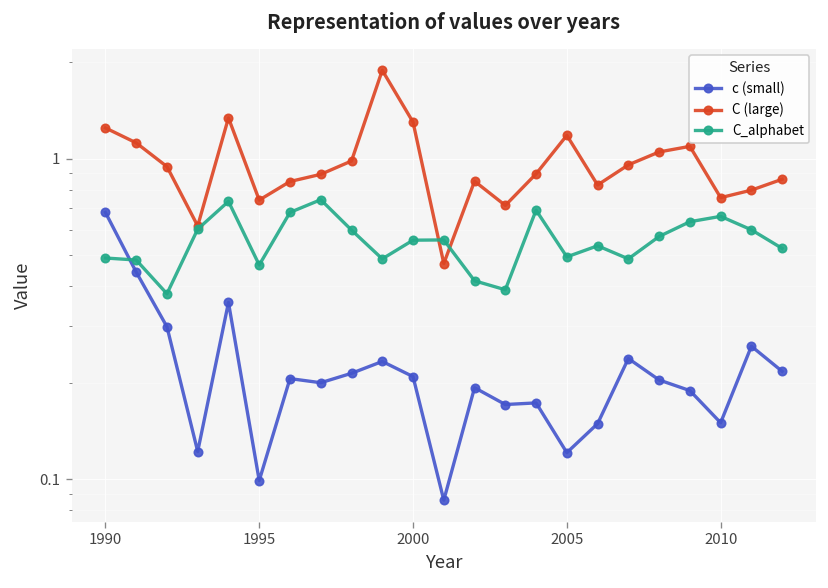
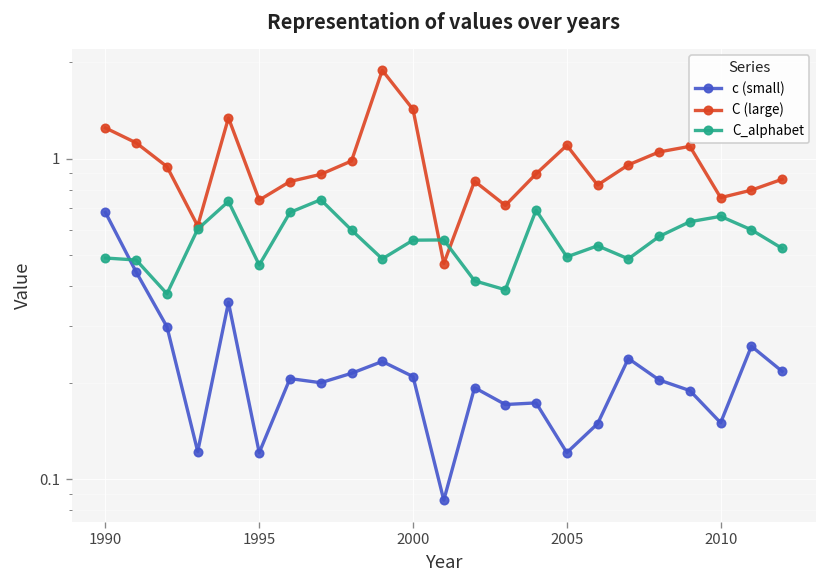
c (small), 1995: 0.099 -> 0.12
C (large), 2000: 1.3 -> 1.4
C (large), 2005: 1.2 -> 1.10
